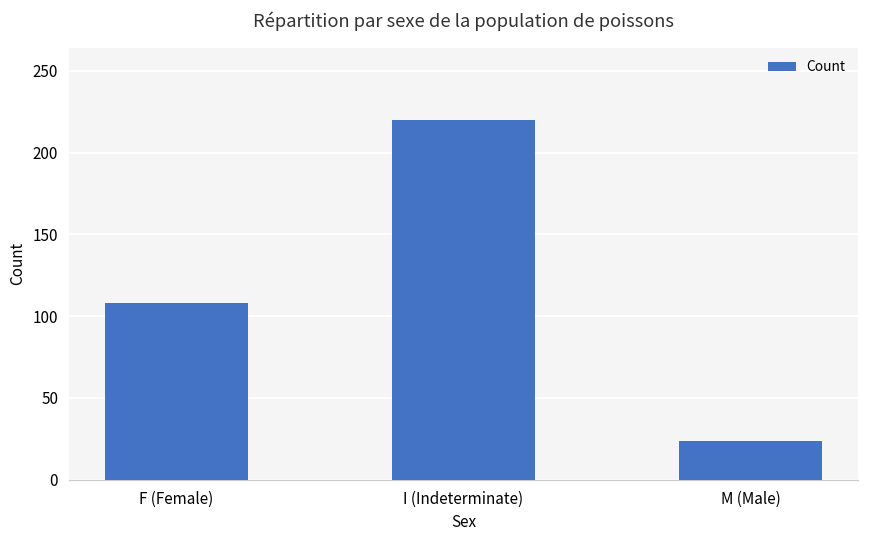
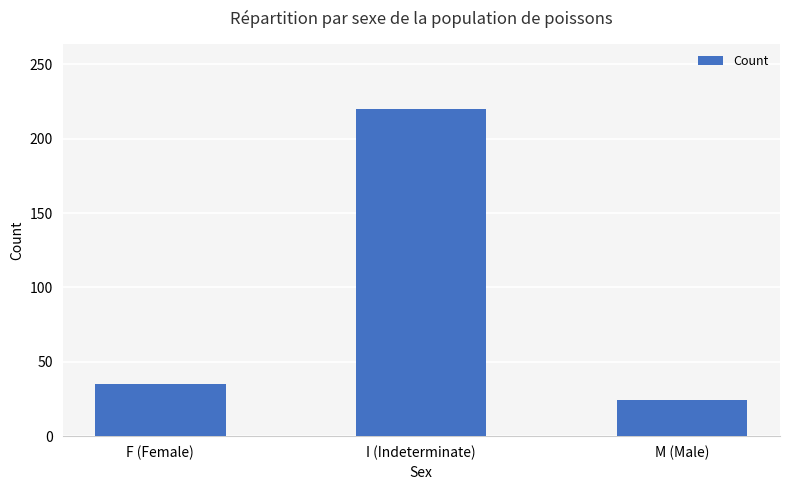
F (Female): 108 -> 35
